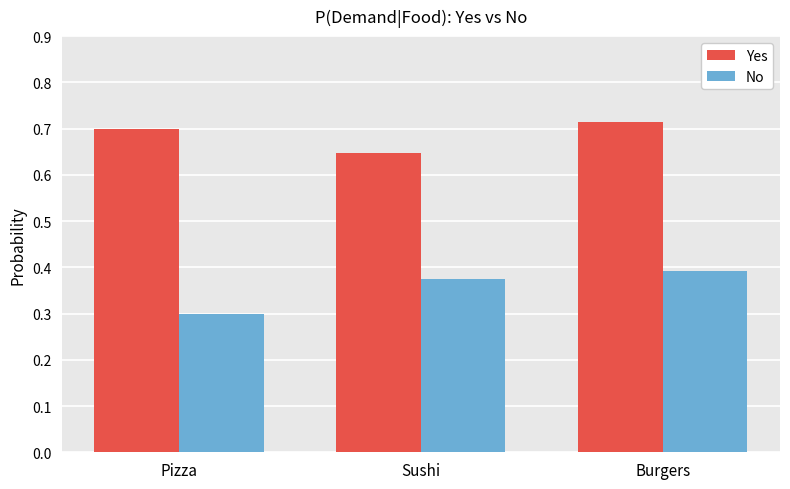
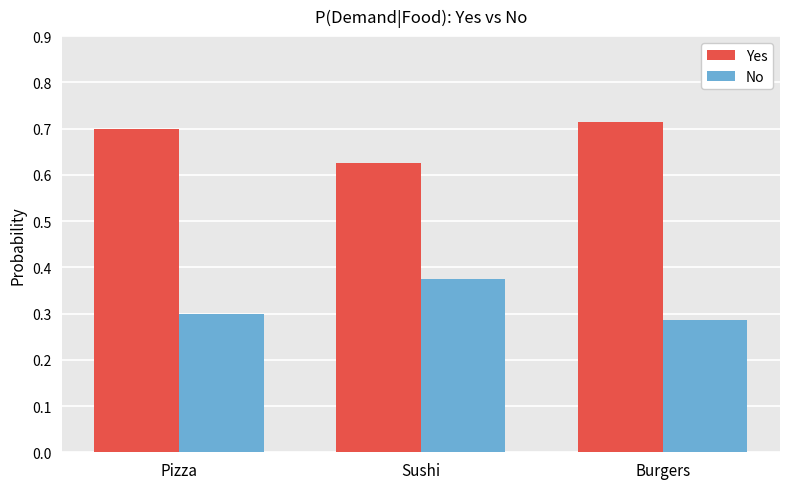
Yes, Sushi: 0.65 -> 0.63
No, Burgers: 0.39 -> 0.29
